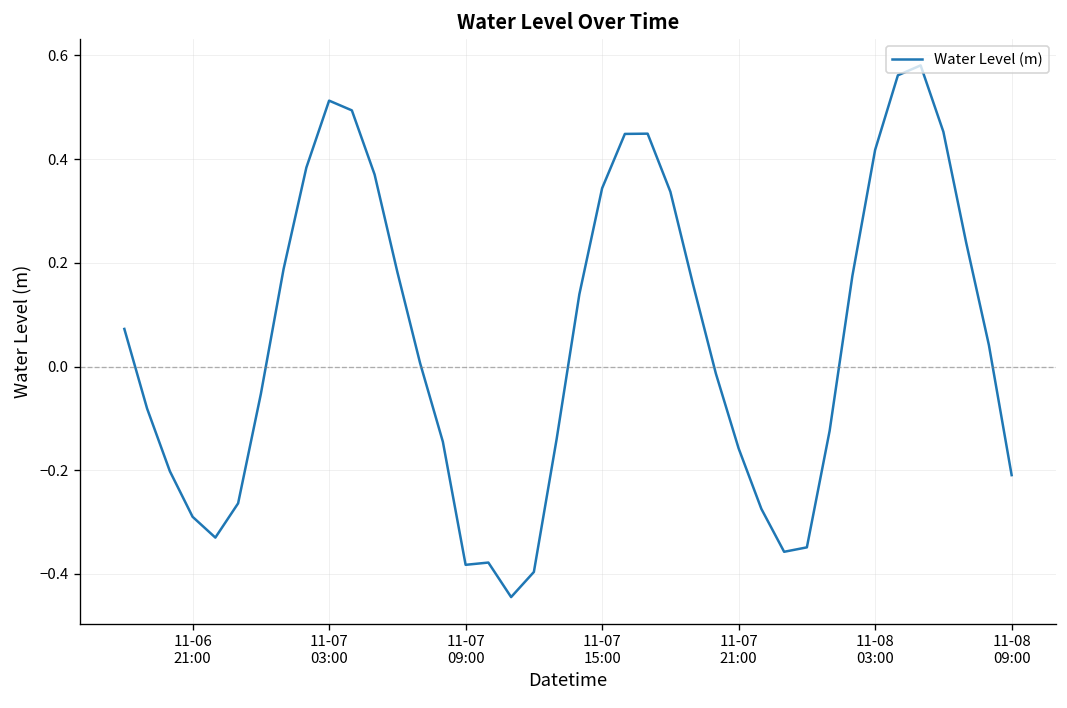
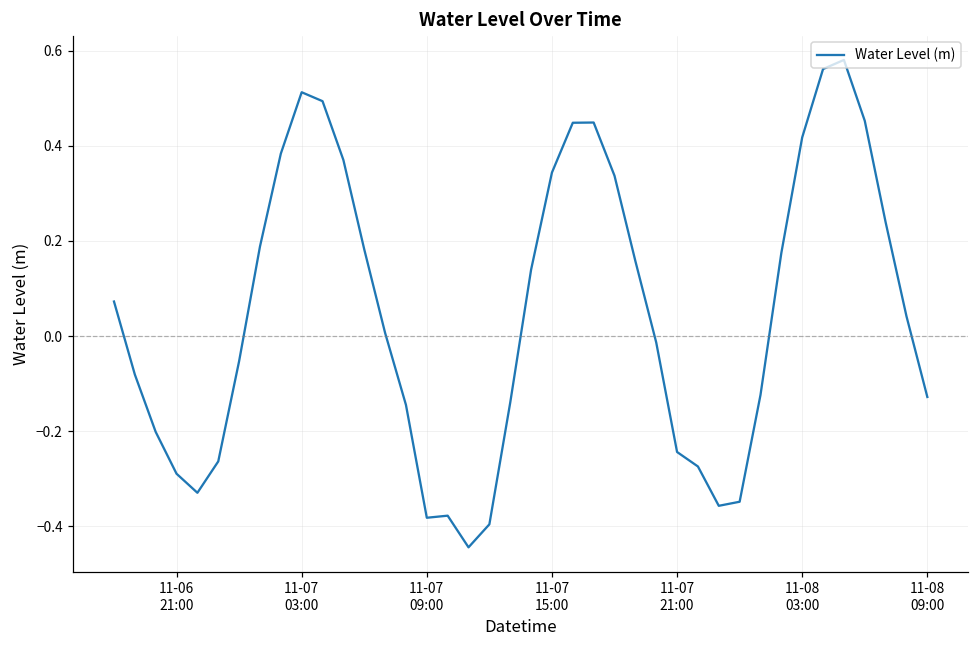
11-07 21:00: -0.16 -> -0.24
11-08 09:00: -0.21 -> -0.13
